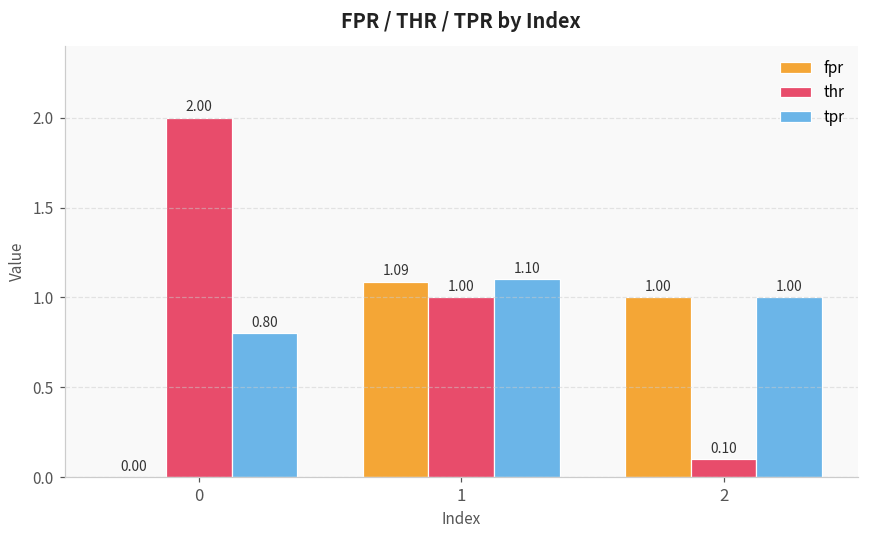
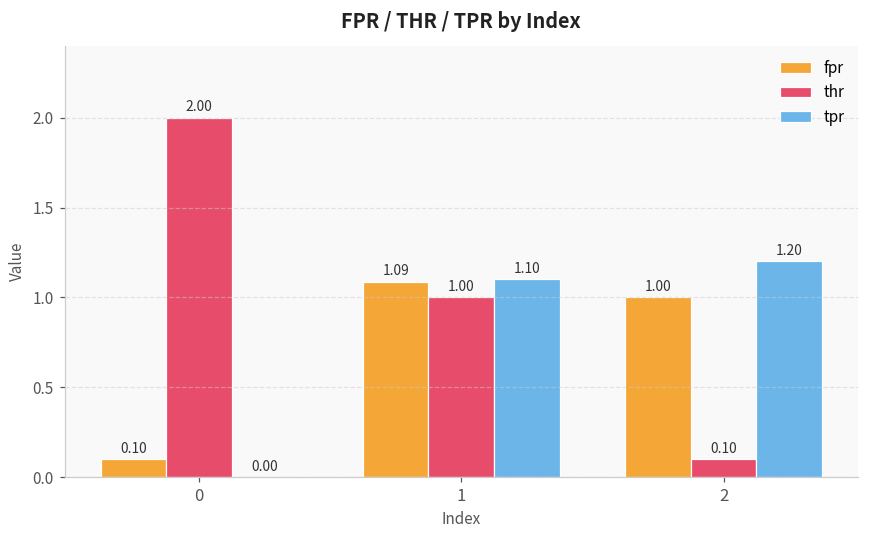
fpr, 0: 0.00 -> 0.10
tpr, 0: 0.80 -> 0.00
tpr, 2: 1.00 -> 1.20
